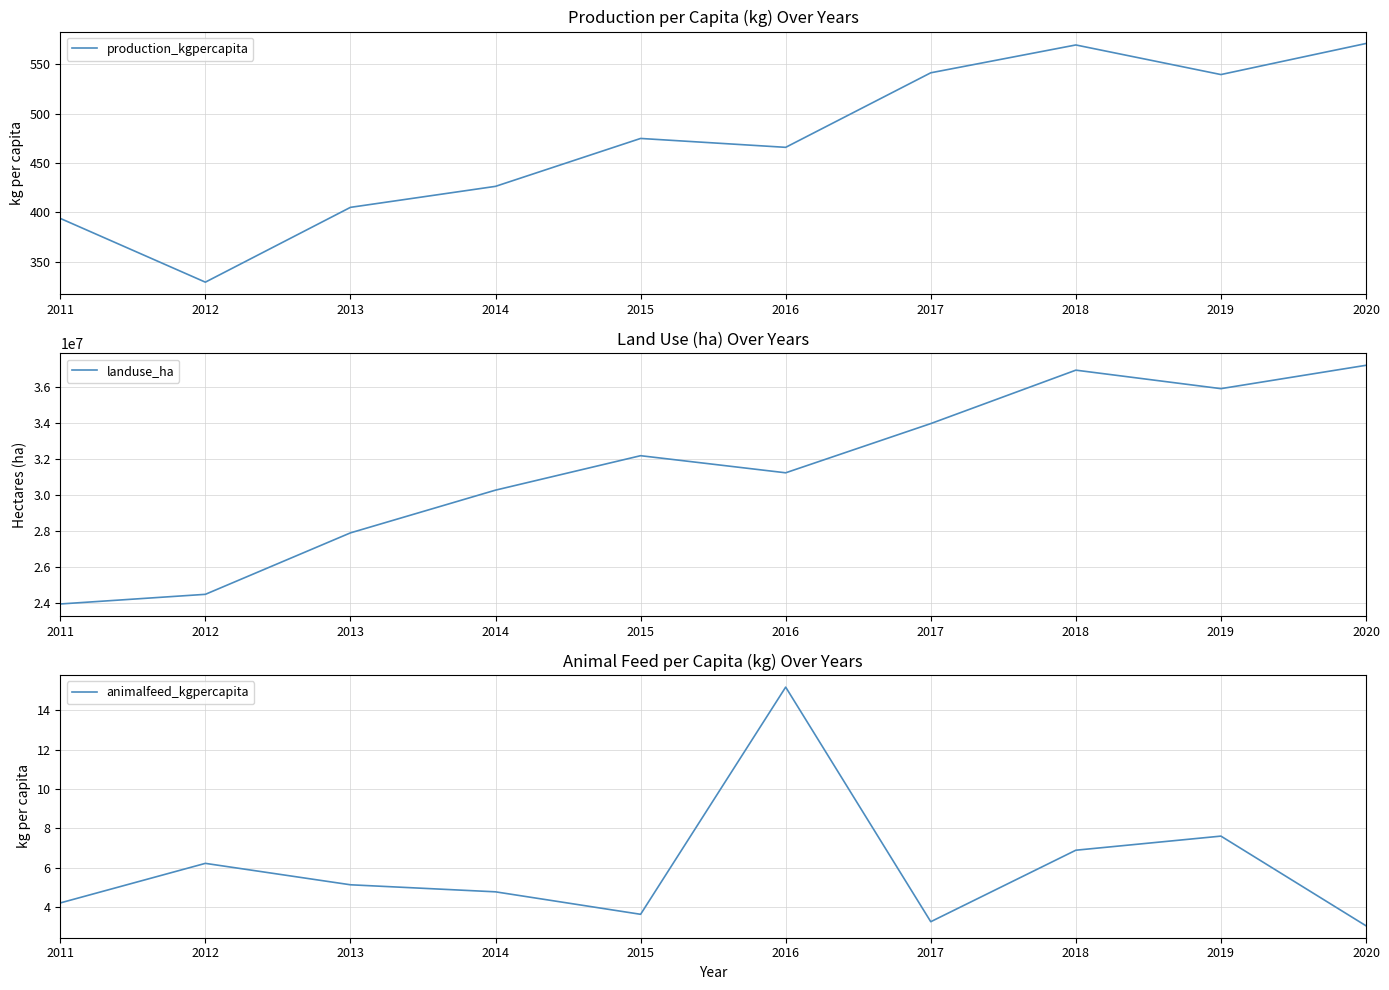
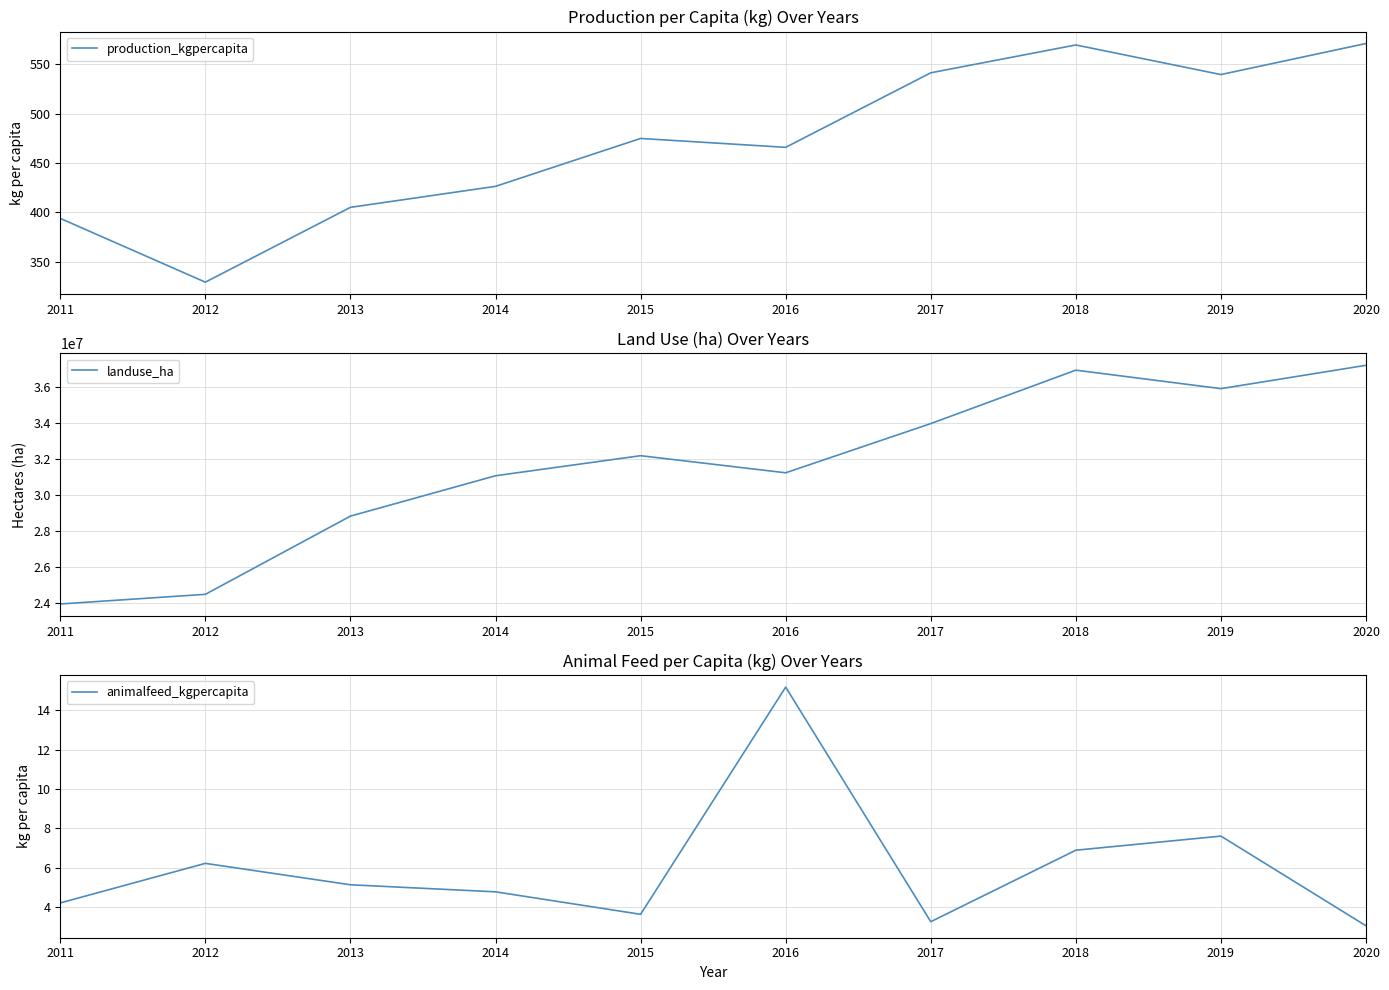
Land Use (ha) Over Years, 2013: 27900000 -> 28800000
Land Use (ha) Over Years, 2014: 30300000 -> 31100000
